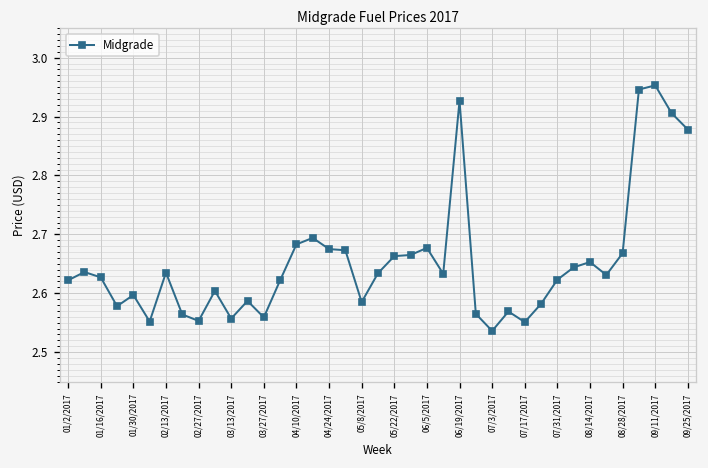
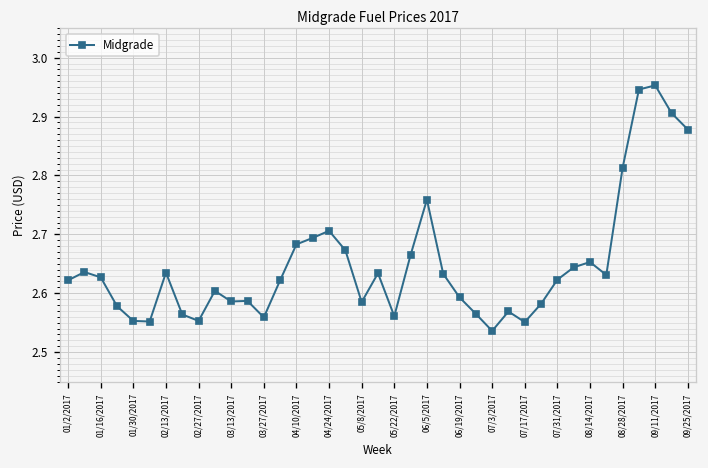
01/30/2017: 2.60 -> 2.55
03/13/2017: 2.56 -> 2.59
04/24/2017: 2.68 -> 2.71
05/22/2017: 2.66 -> 2.56
06/5/2017: 2.68 -> 2.76
06/19/2017: 2.93 -> 2.59
08/28/2017: 2.67 -> 2.81
